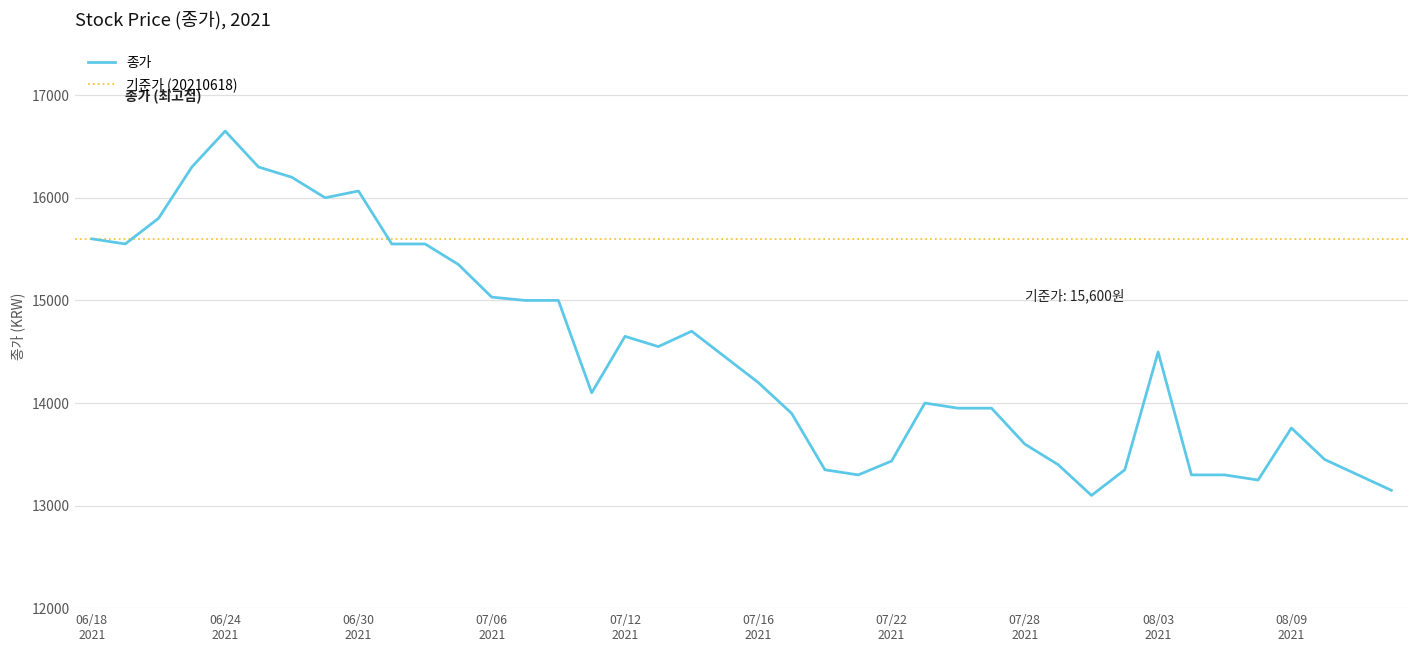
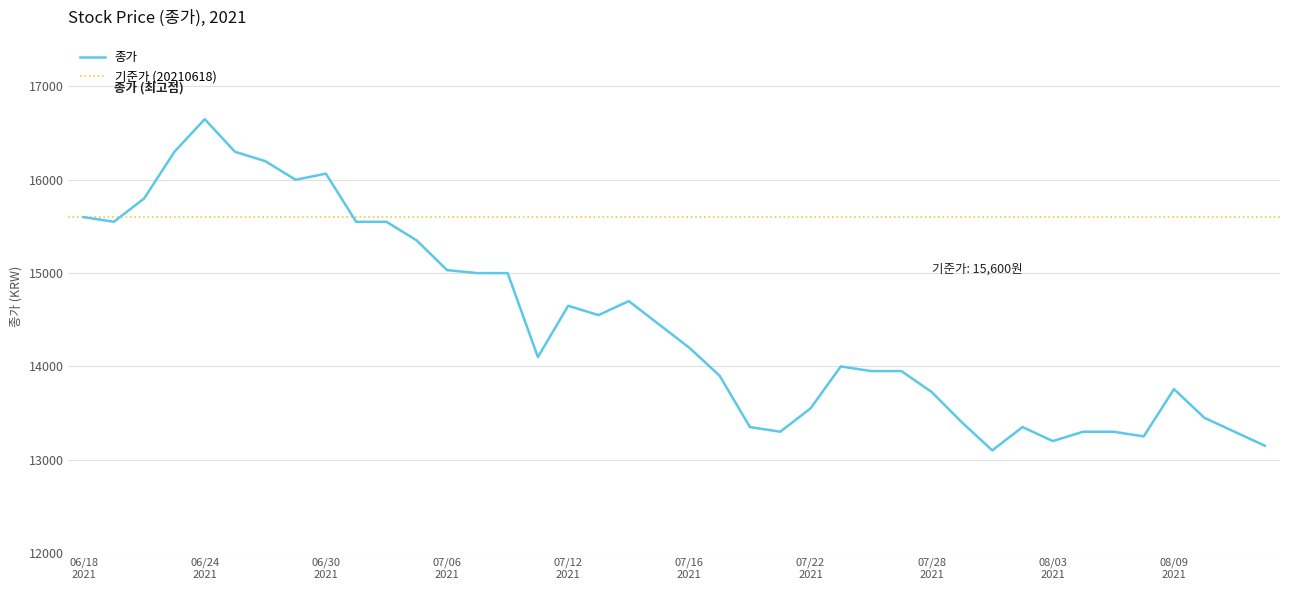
07/22 2021: 13400 -> 13600
07/28 2021: 13600 -> 13700
08/03 2021: 14500 -> 13200
